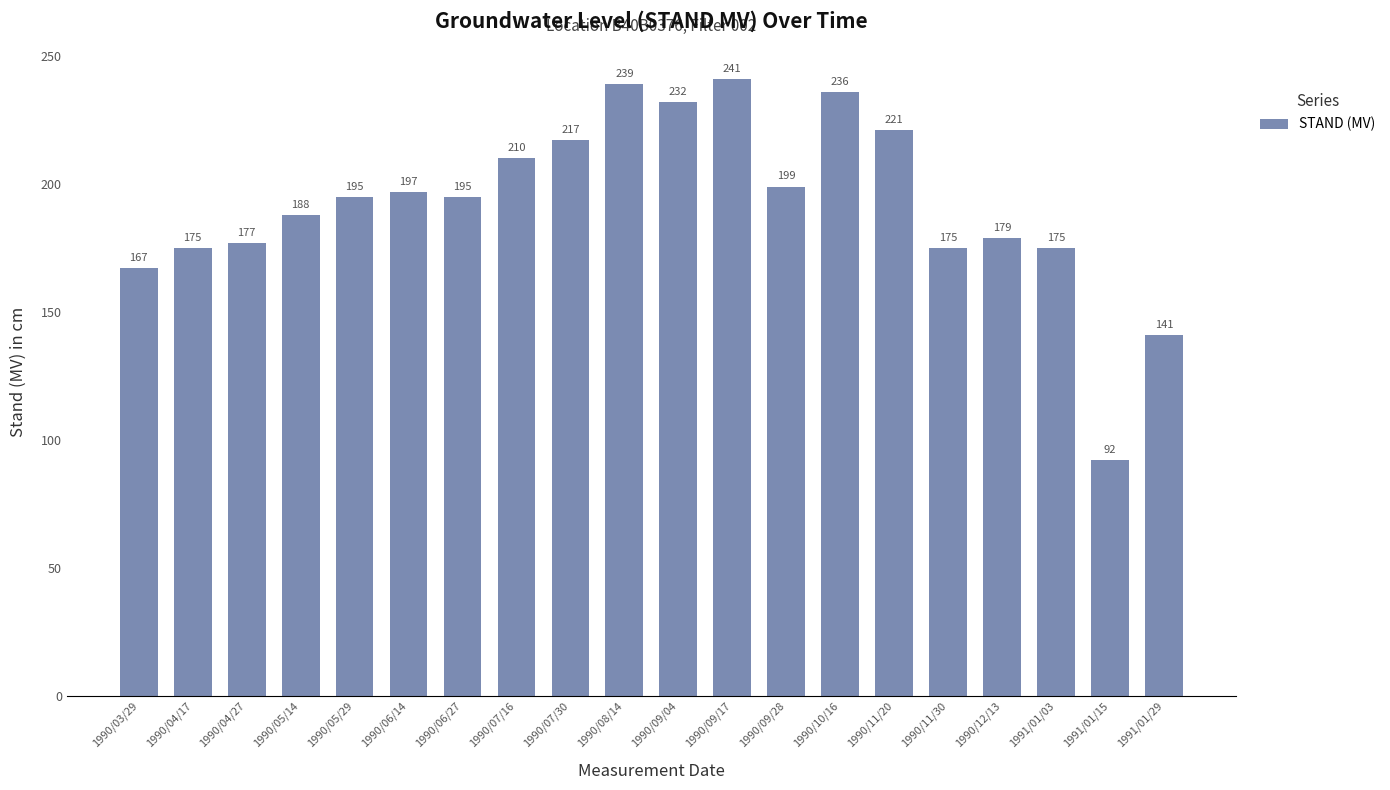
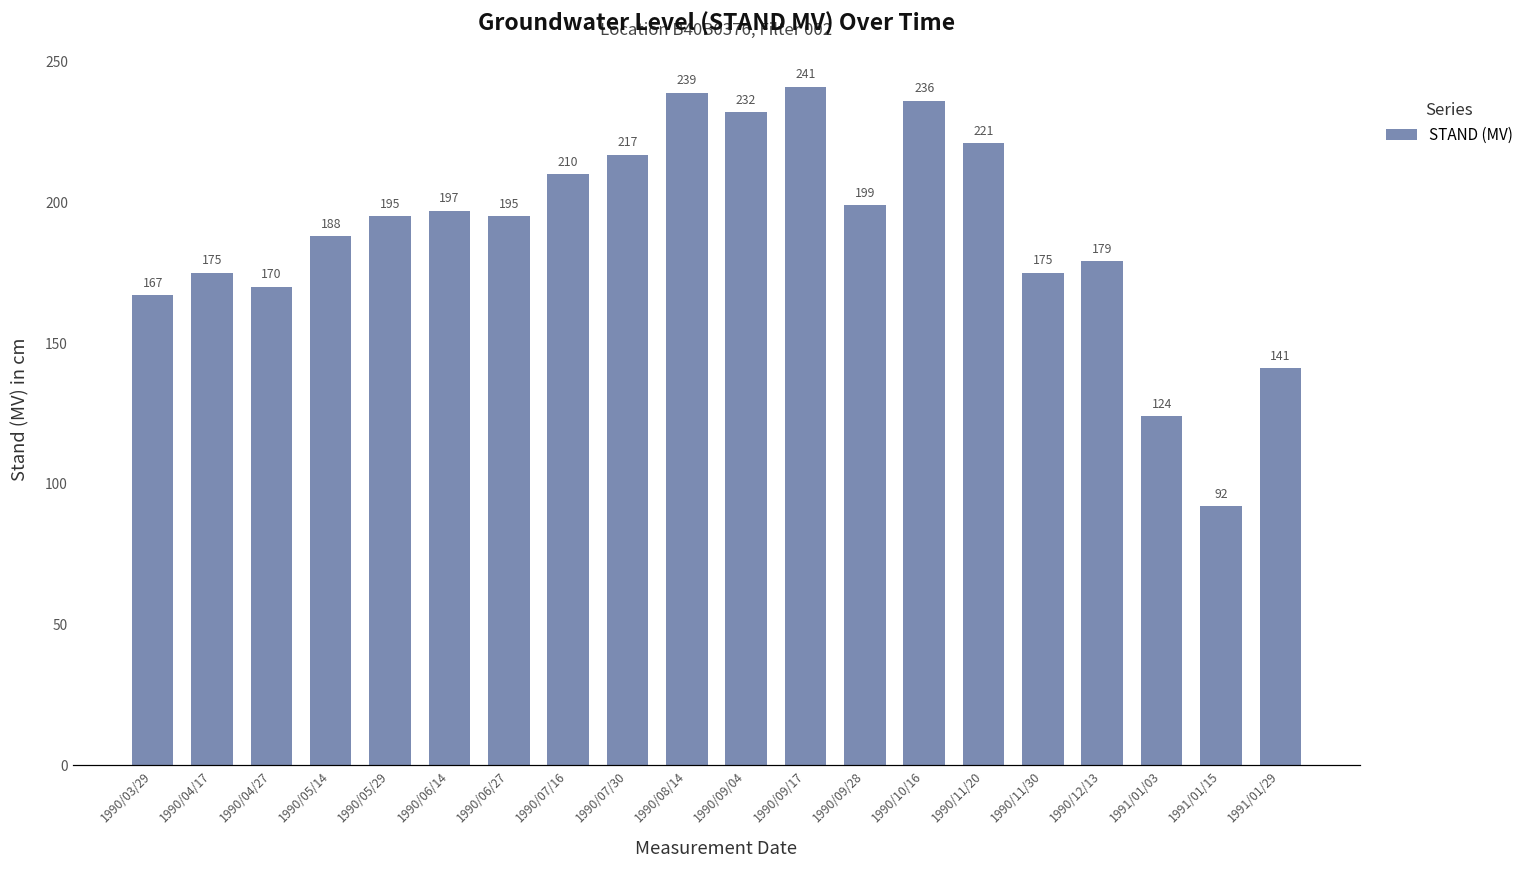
1990/04/27: 177 -> 170
1991/01/03: 175 -> 124
